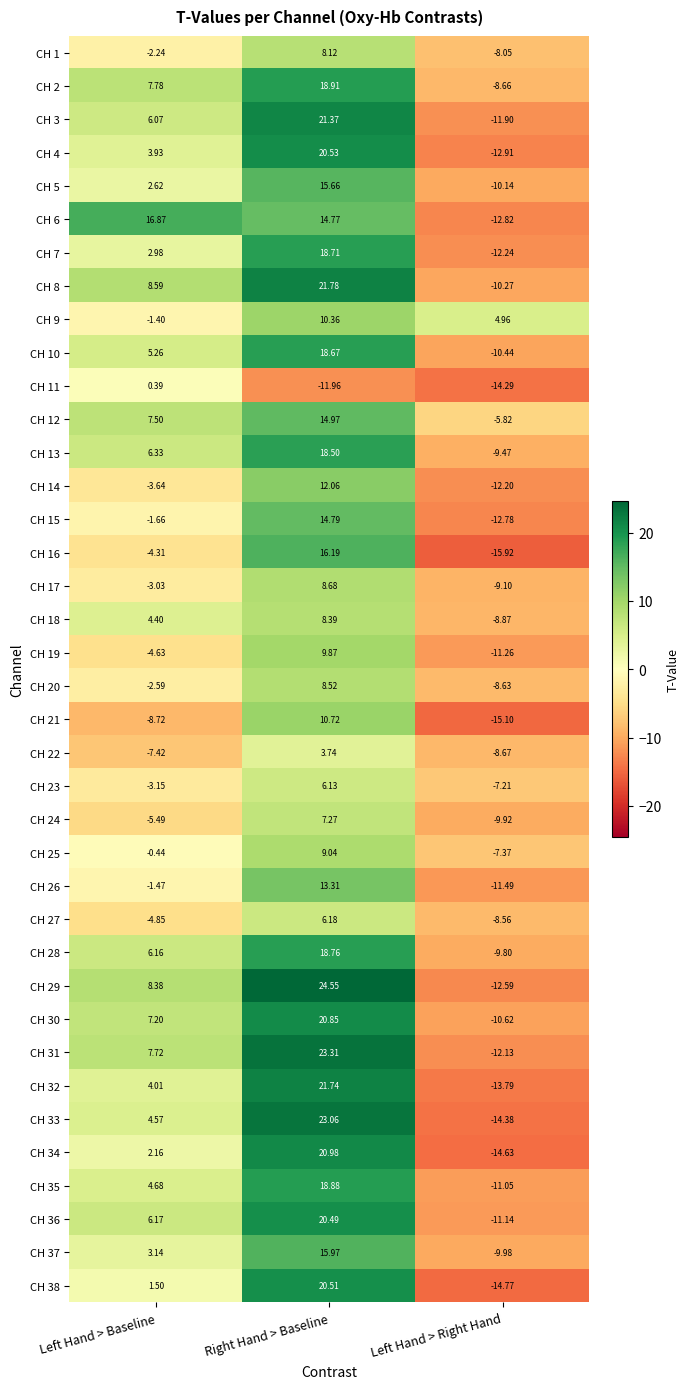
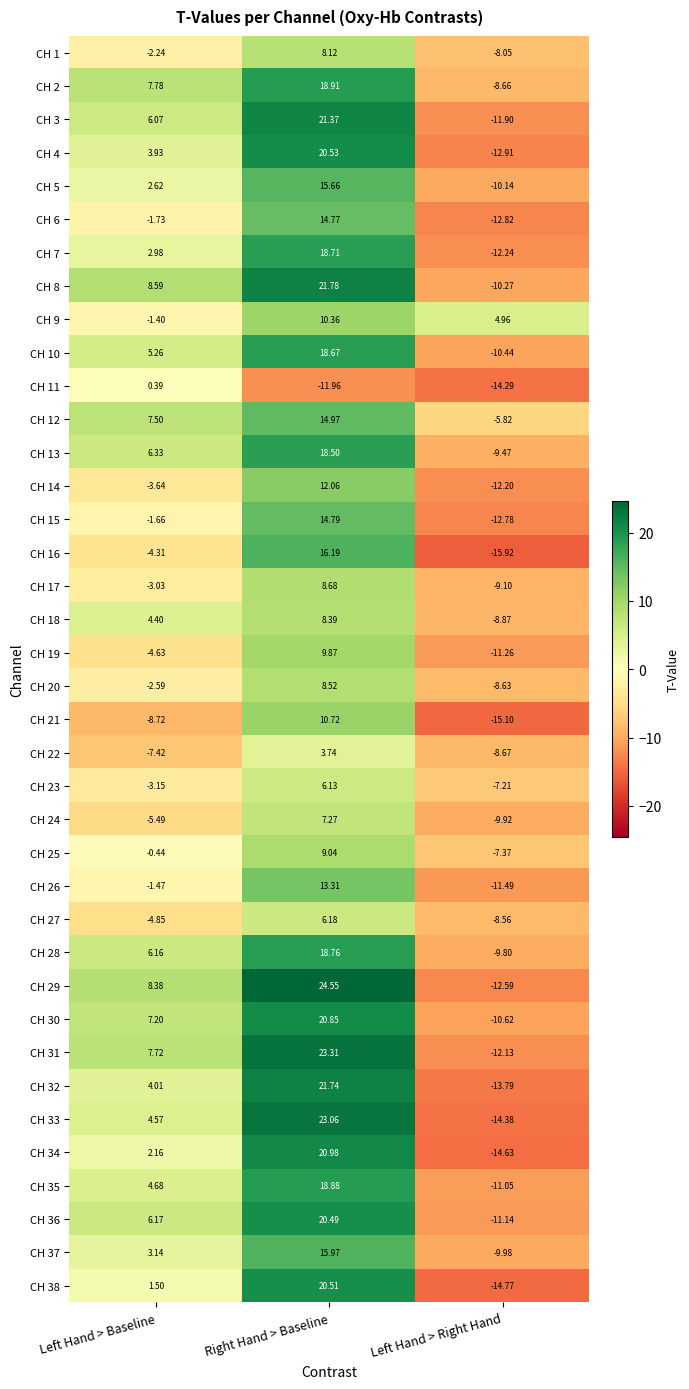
CH 6, Left Hand > Baseline: 16.87 -> -1.73
